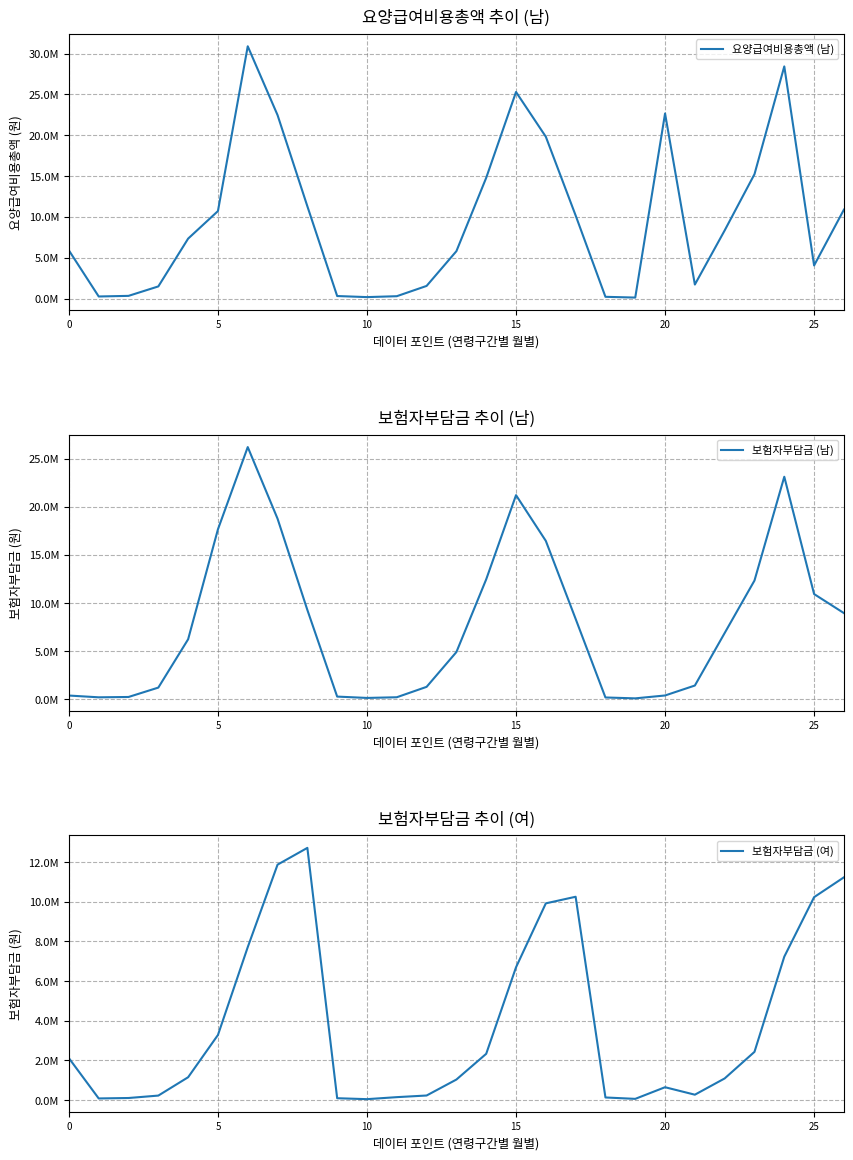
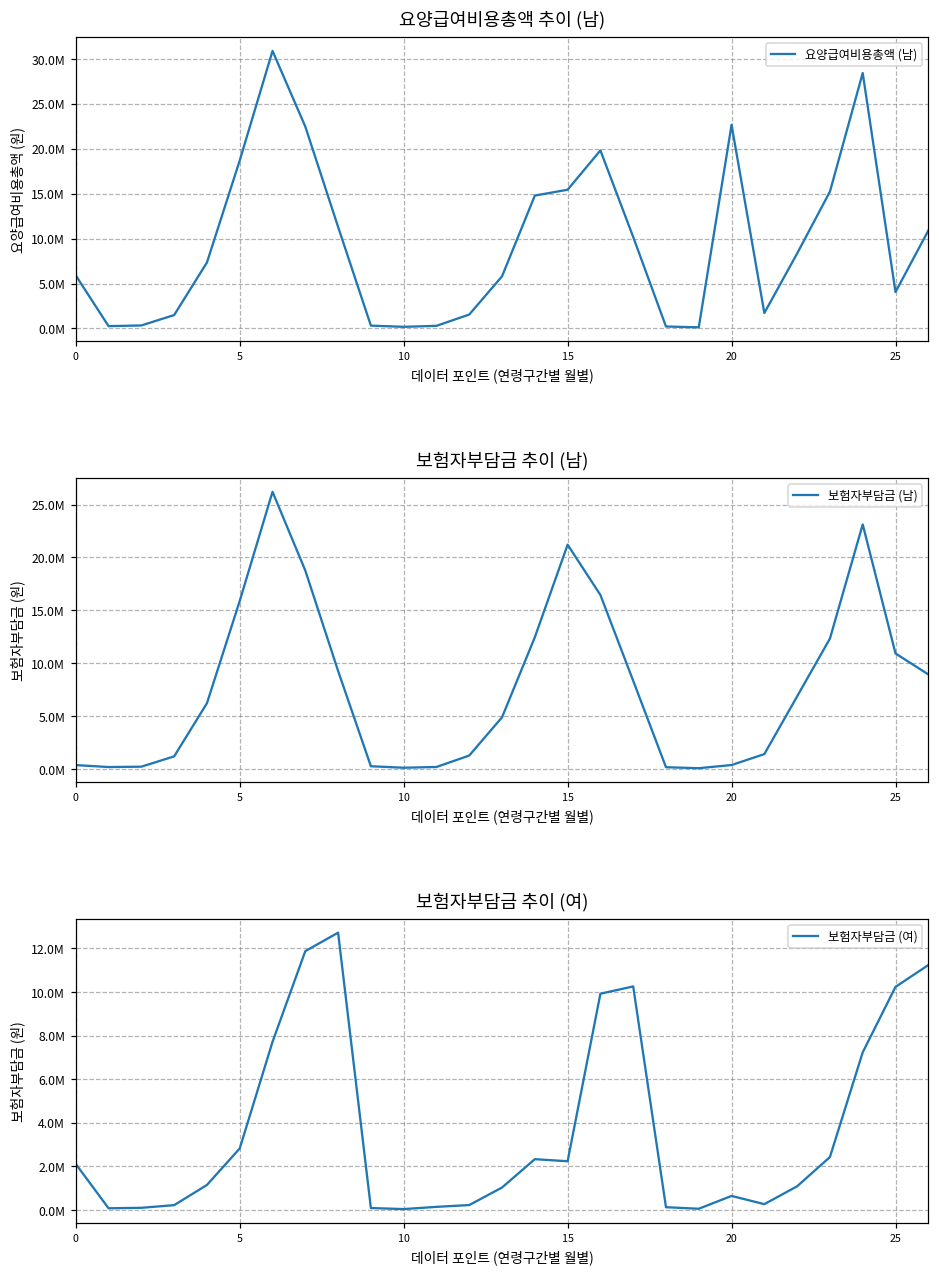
요양급여비용총액 추이 (남), 5: 11000000 -> 19000000
요양급여비용총액 추이 (남), 15: 25000000 -> 15000000
보험자부담금 추이 (남), 5: 18000000 -> 16000000
보험자부담금 추이 (여), 5: 3300000 -> 2800000
보험자부담금 추이 (여), 15: 6700000 -> 2200000
